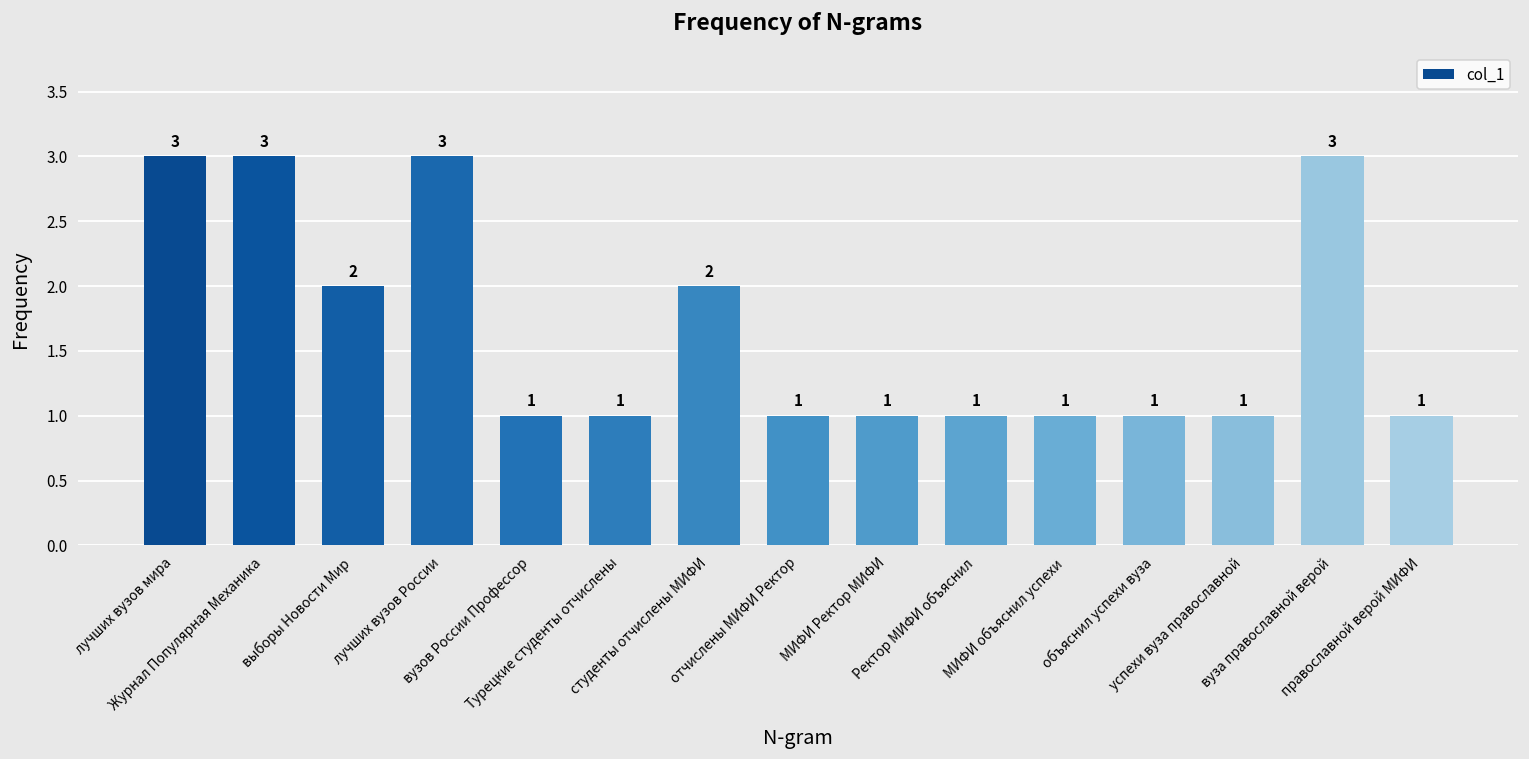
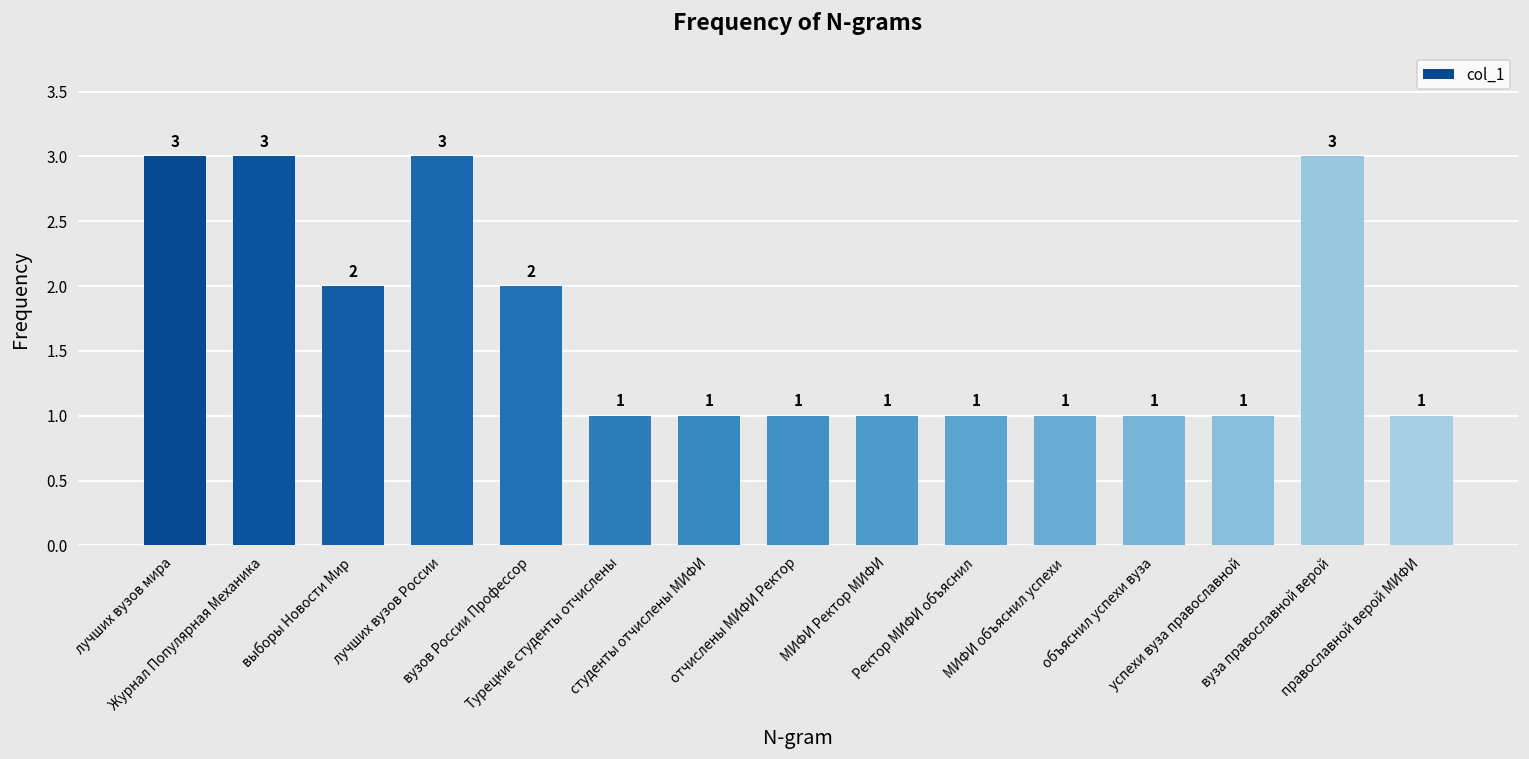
вузов России Профессор: 1 -> 2
студенты отчислены МИФИ: 2 -> 1
